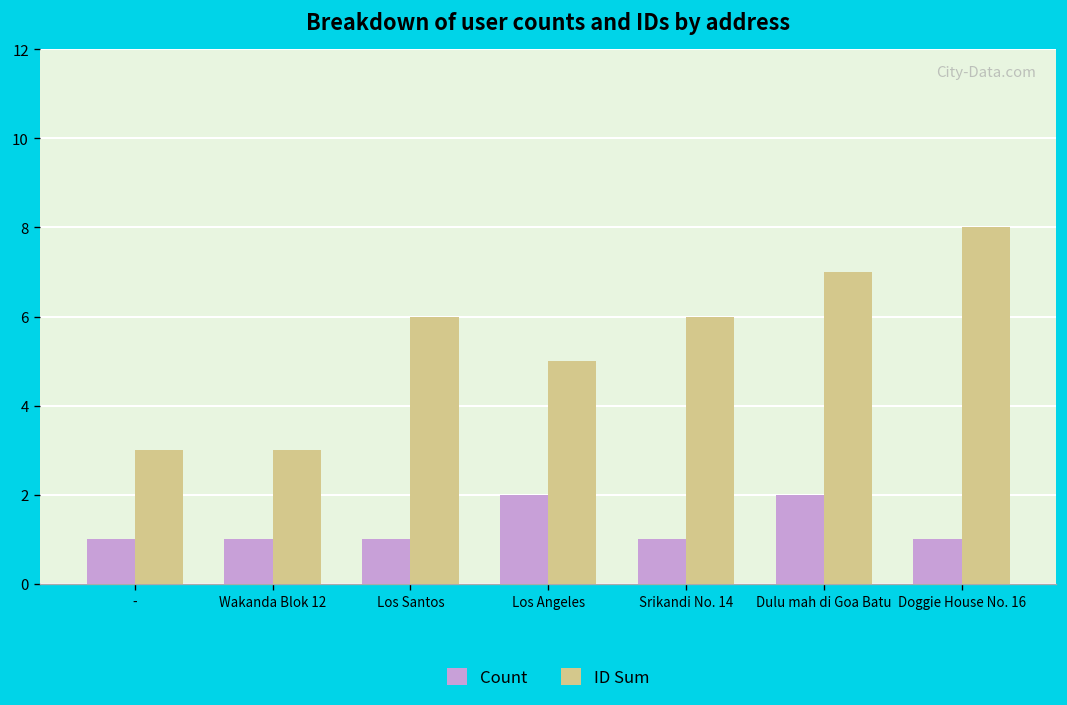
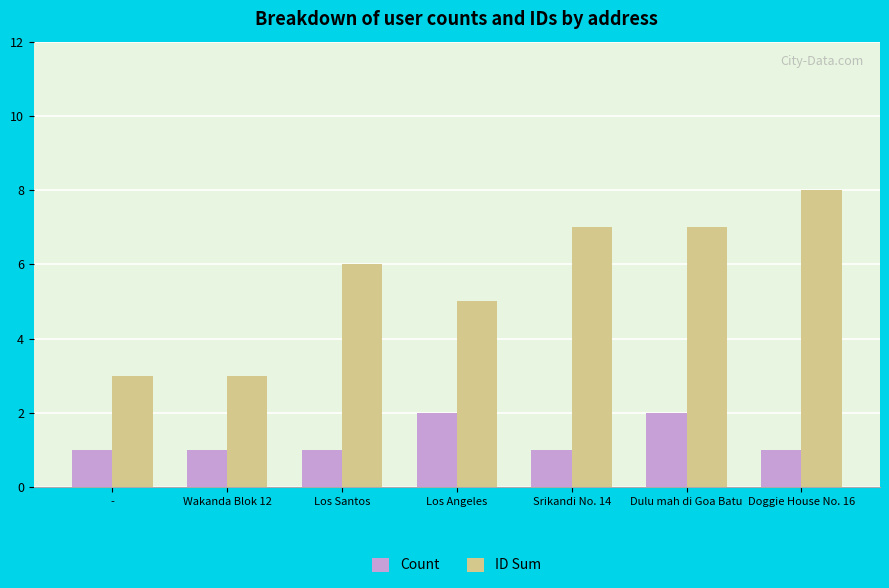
ID Sum, Srikandi No. 14: 6 -> 7
